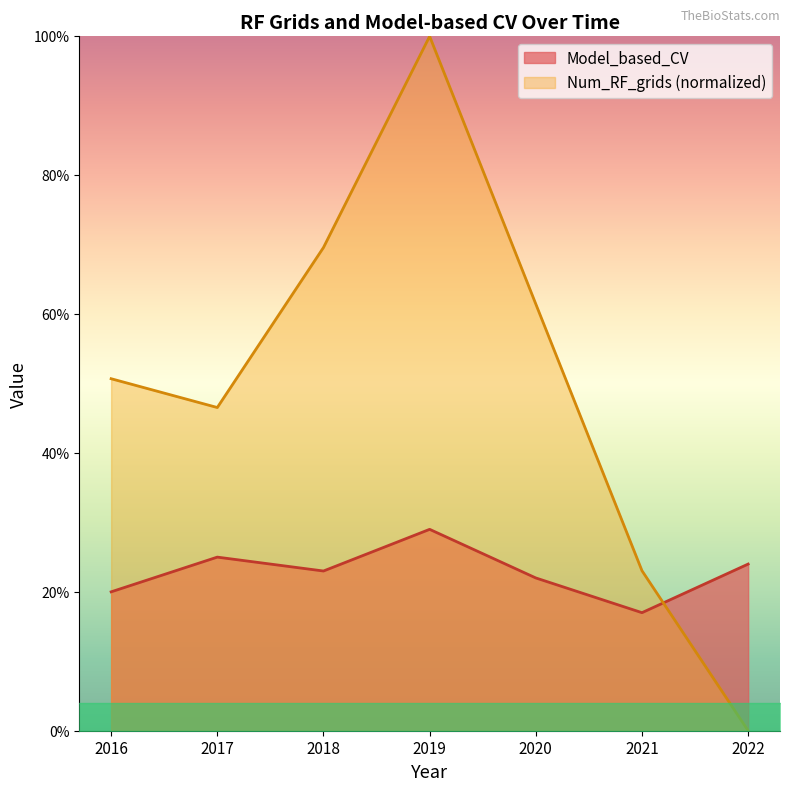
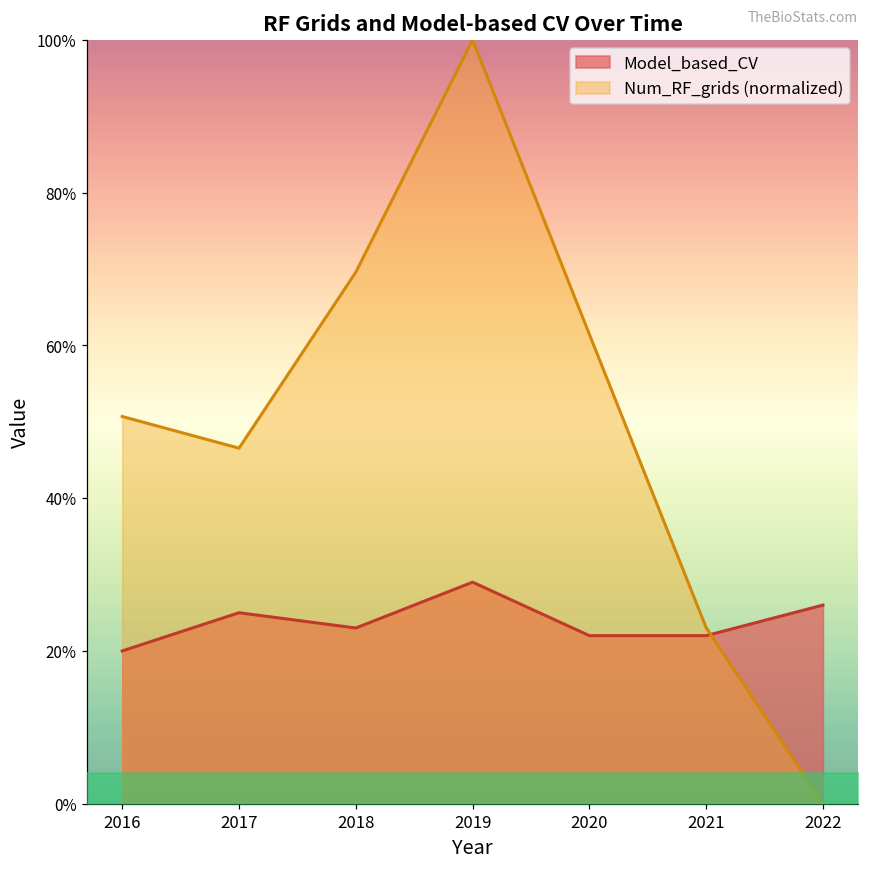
Model_based_CV, 2021: 17% -> 22%
Model_based_CV, 2022: 24% -> 26%
